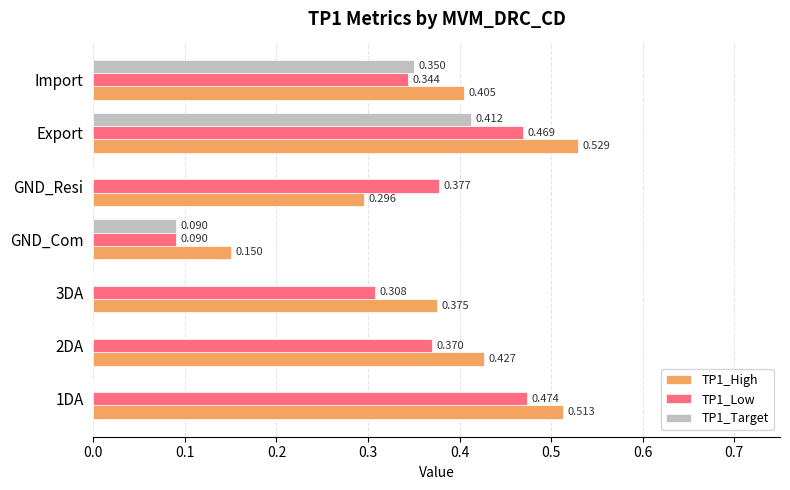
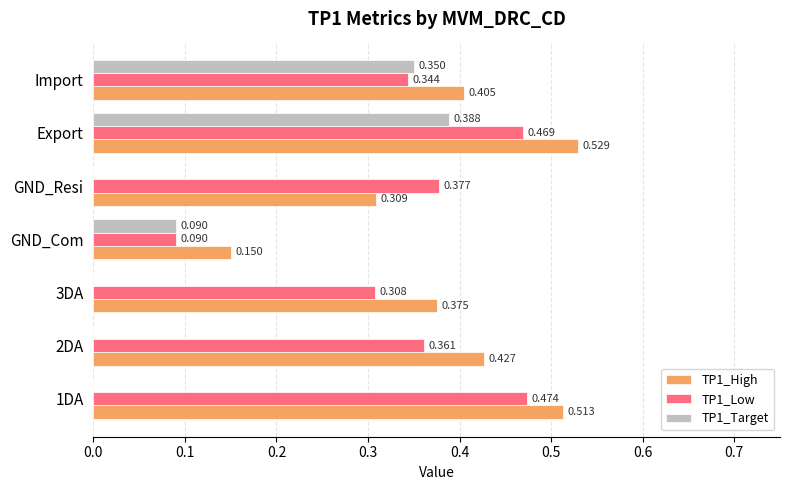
TP1_Target, Export: 0.412 -> 0.388
TP1_High, GND_Resi: 0.296 -> 0.309
TP1_Low, 2DA: 0.370 -> 0.361
